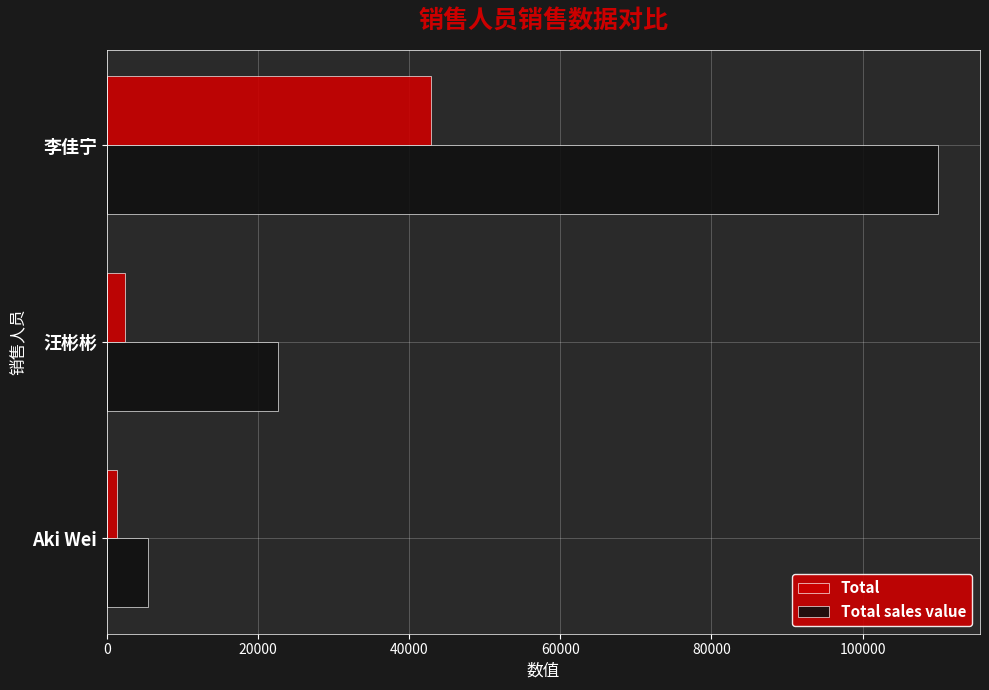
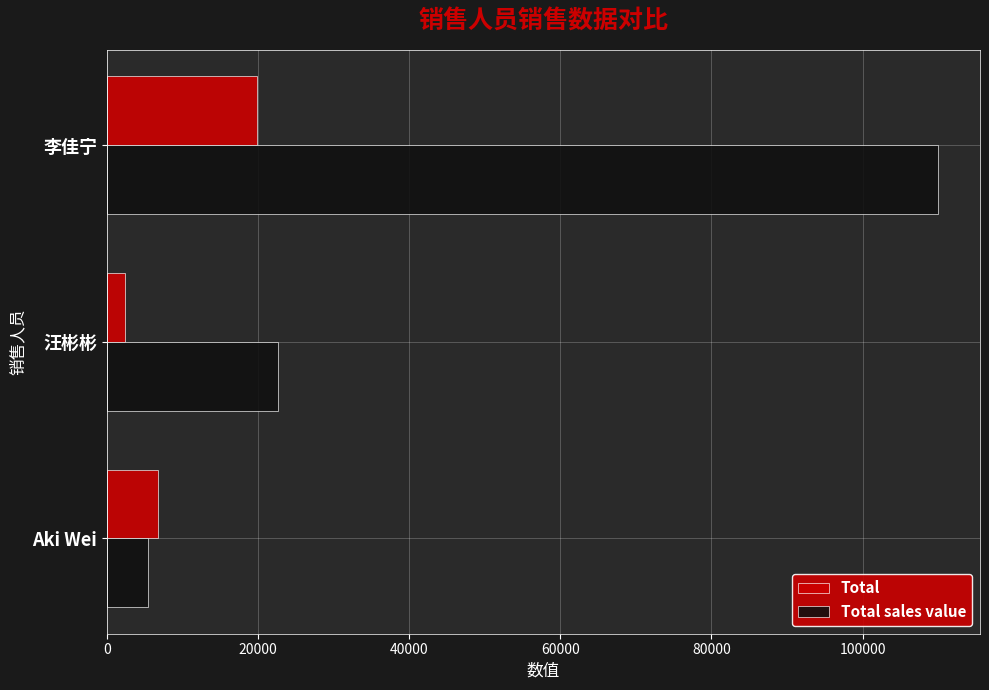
Total, 李佳宁: 43000 -> 20000
Total, Aki Wei: 1000 -> 7000
